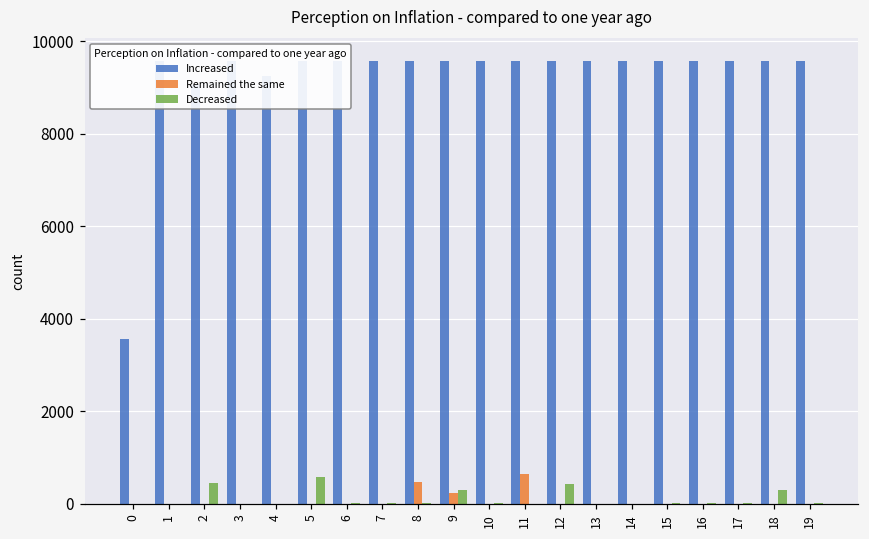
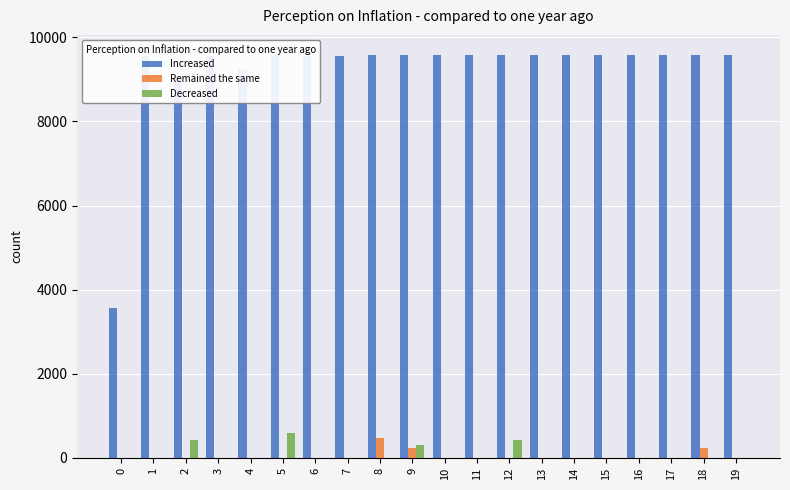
Remained the same, 11: 600 -> 0
Remained the same, 18: 0 -> 200
Decreased, 18: 300 -> 0
